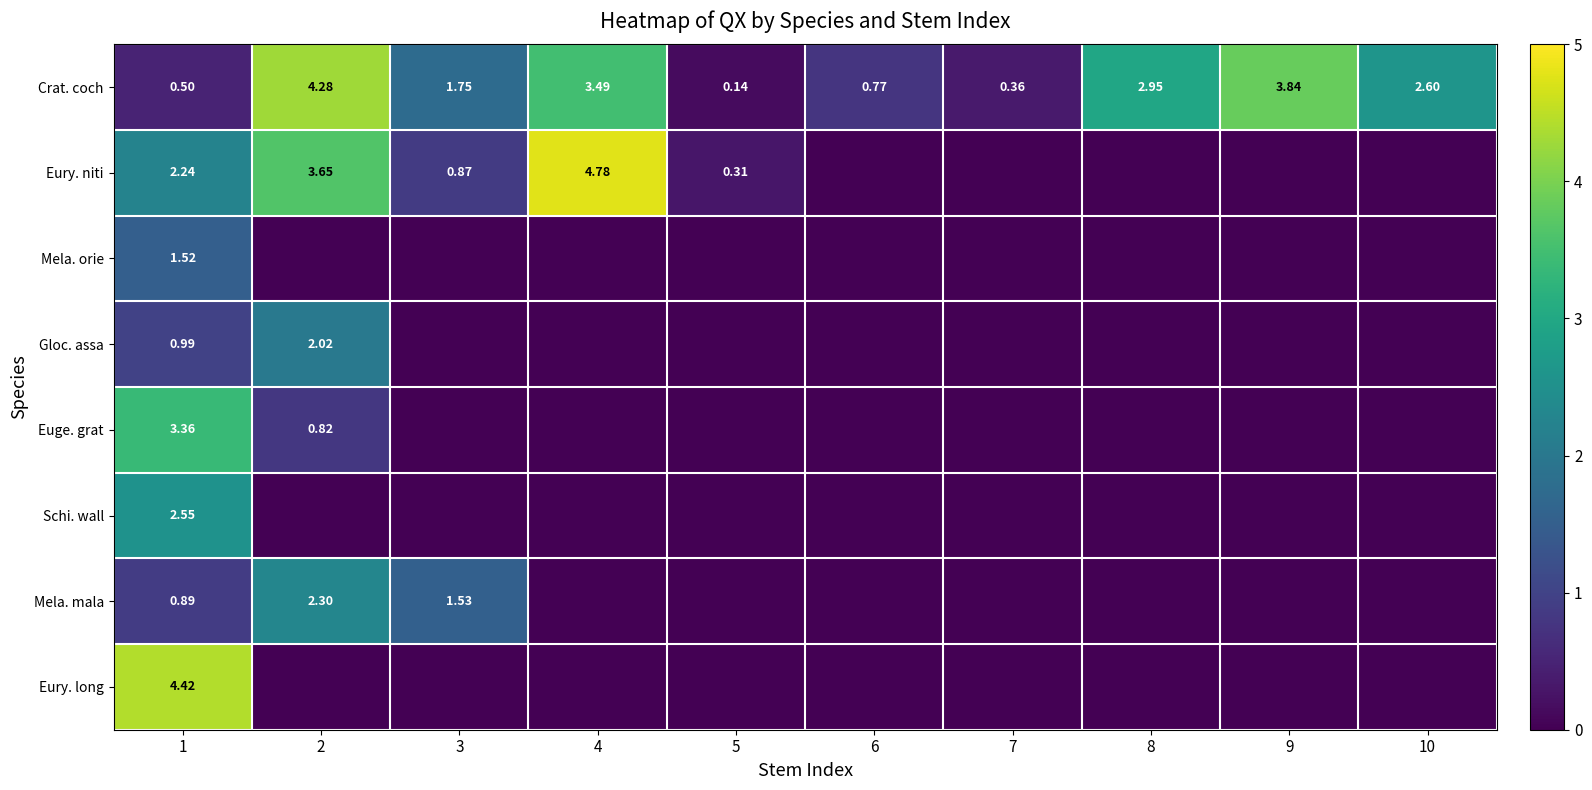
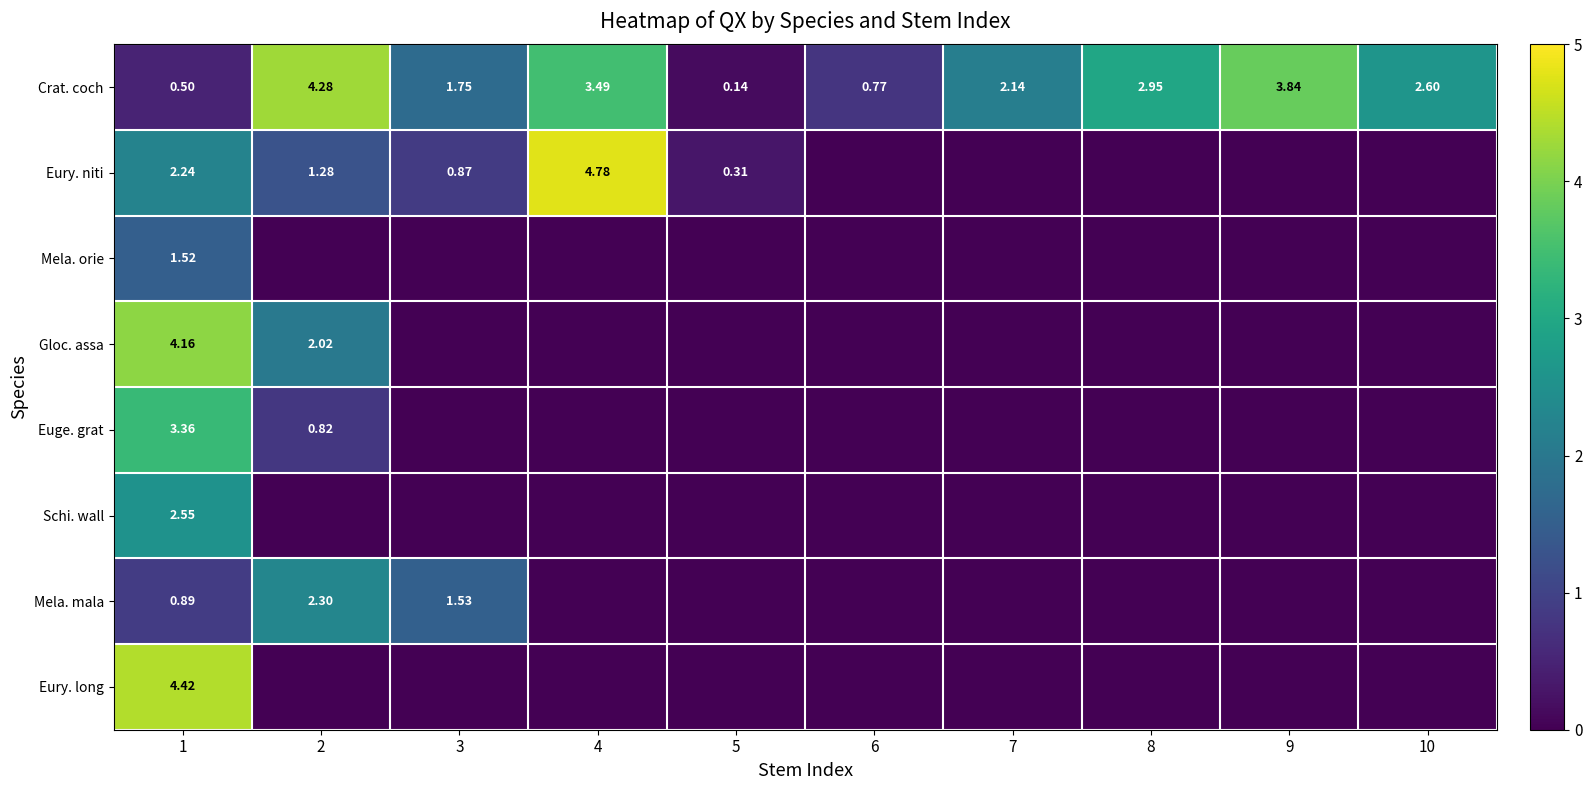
Crat. coch, 7: 0.36 -> 2.14
Eury. niti, 2: 3.65 -> 1.28
Gloc. assa, 1: 0.99 -> 4.16
